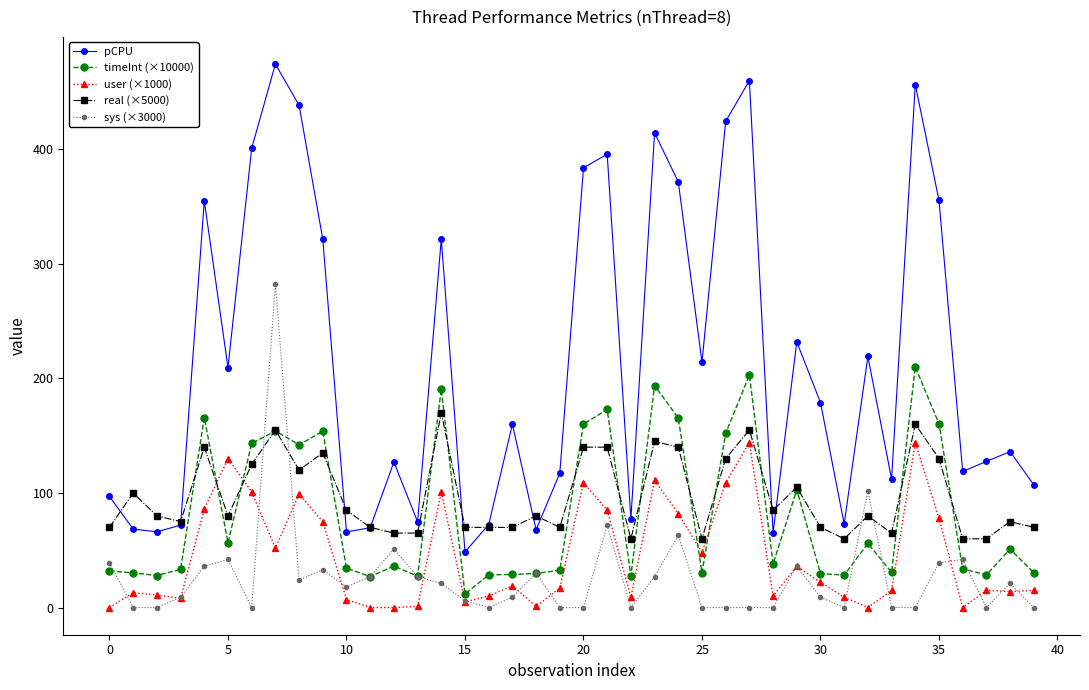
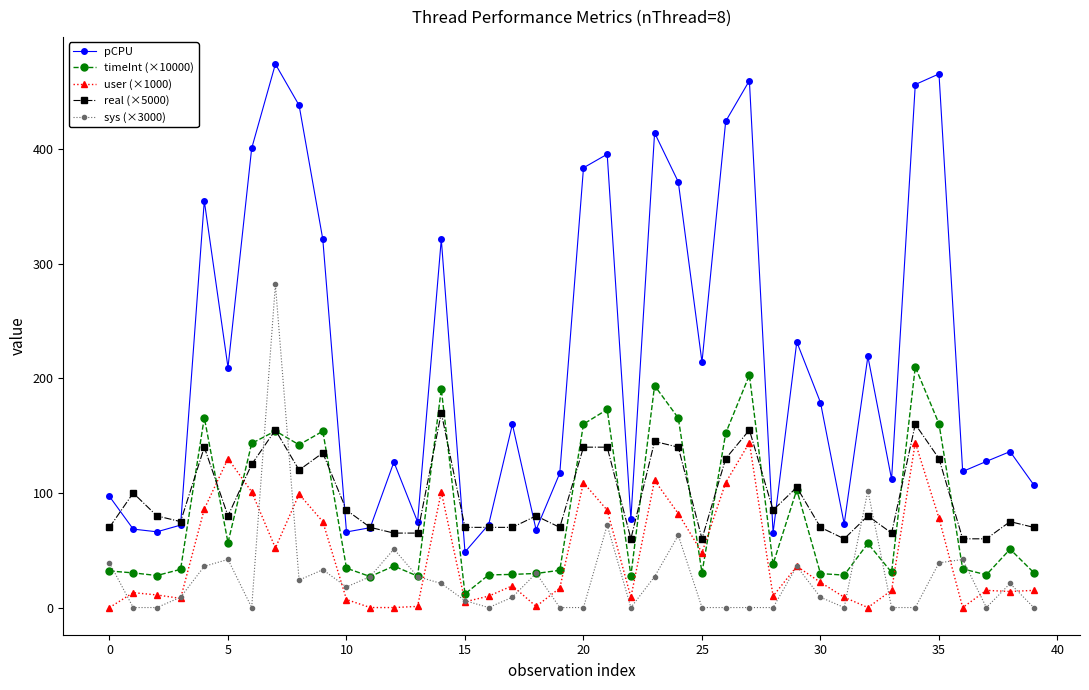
pCPU, 35: 355 -> 466
